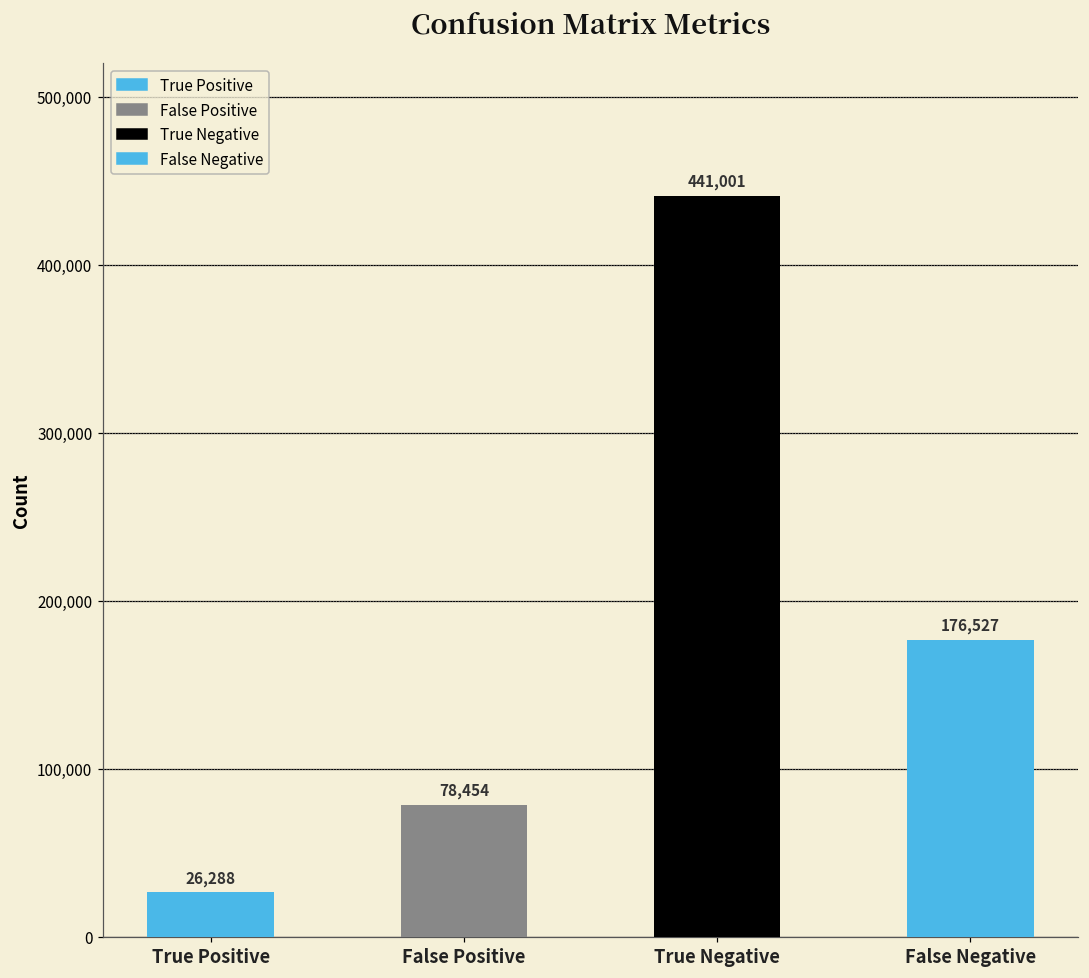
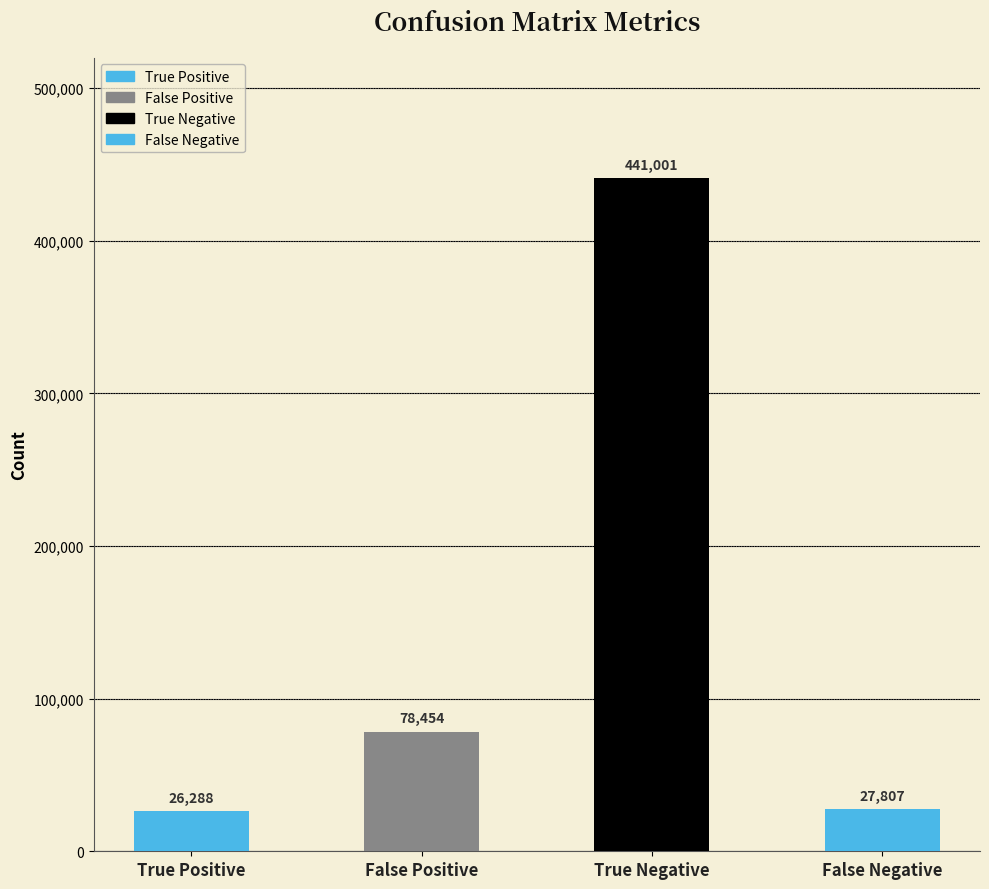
False Negative: 176,527 -> 27,807
